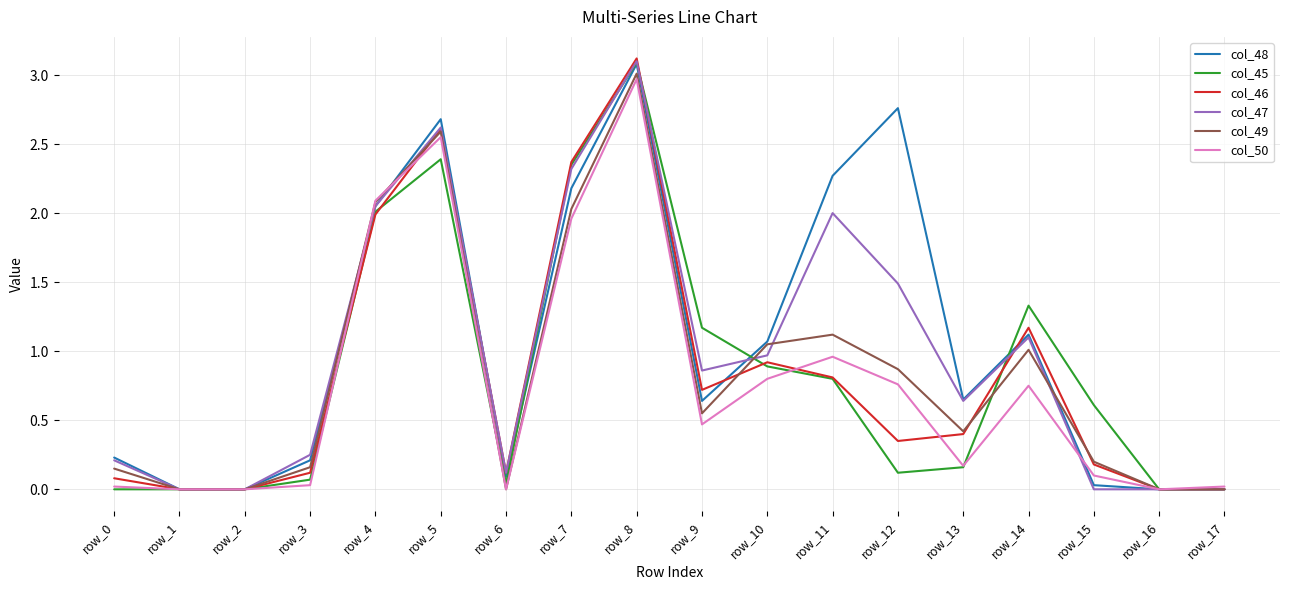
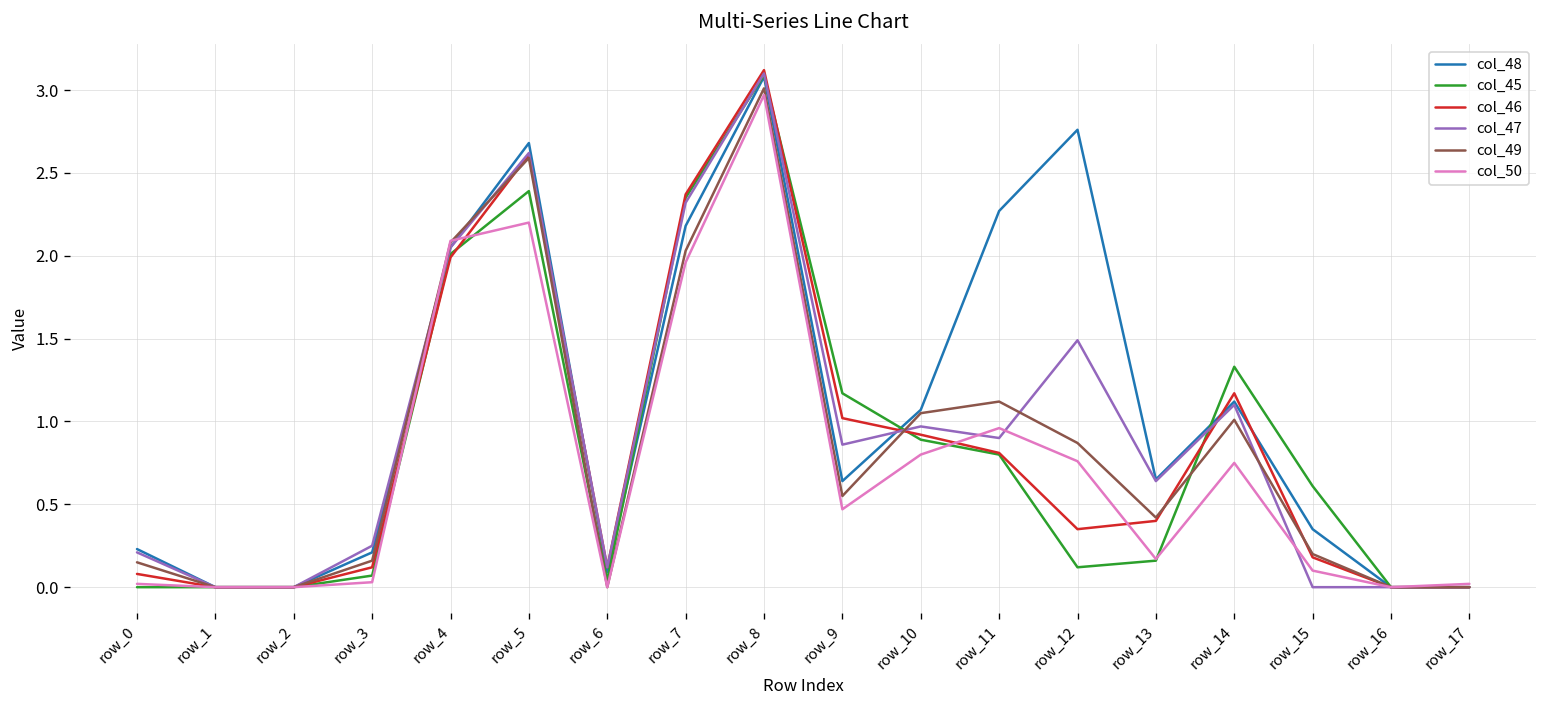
col_50, row_5: 2.55 -> 2.20
col_46, row_9: 0.72 -> 1.02
col_47, row_11: 2.0 -> 0.9
col_48, row_15: 0.03 -> 0.35
